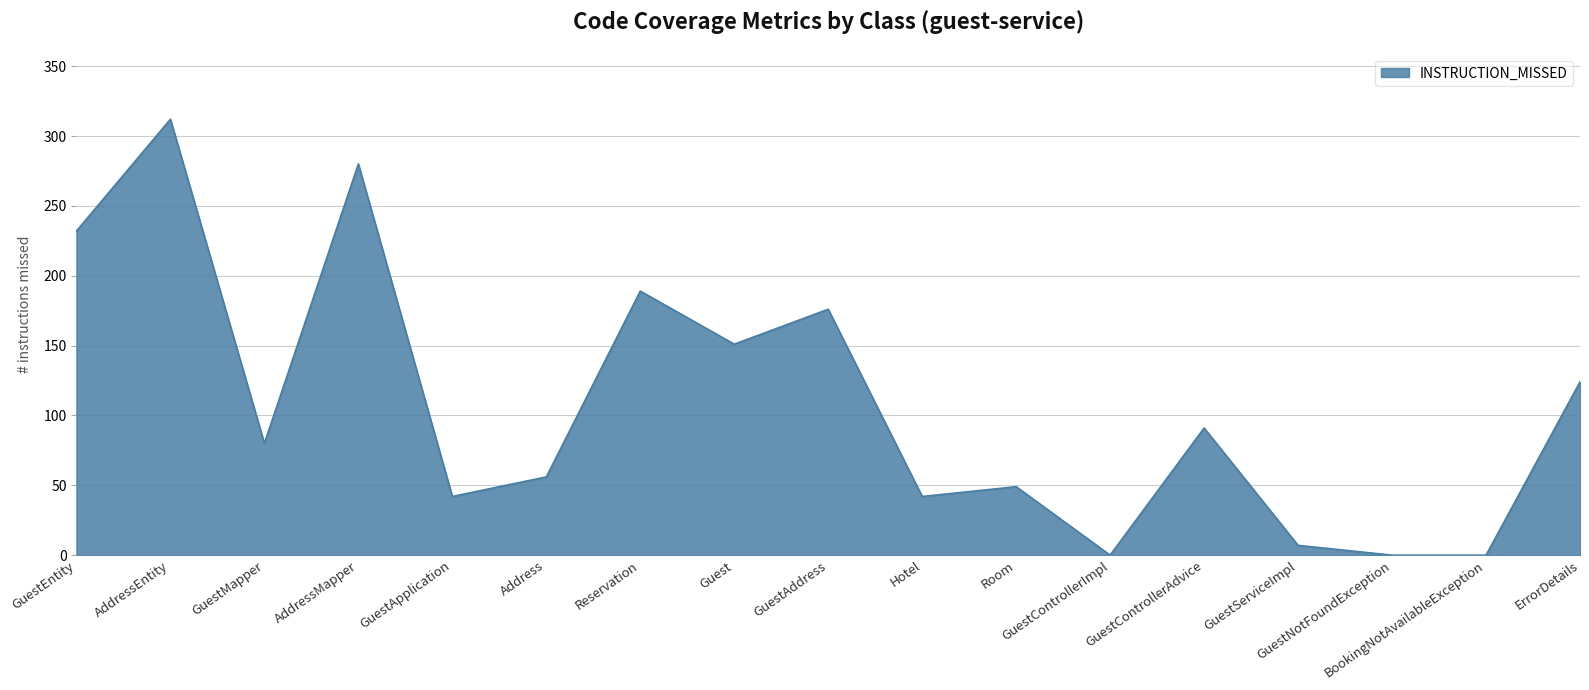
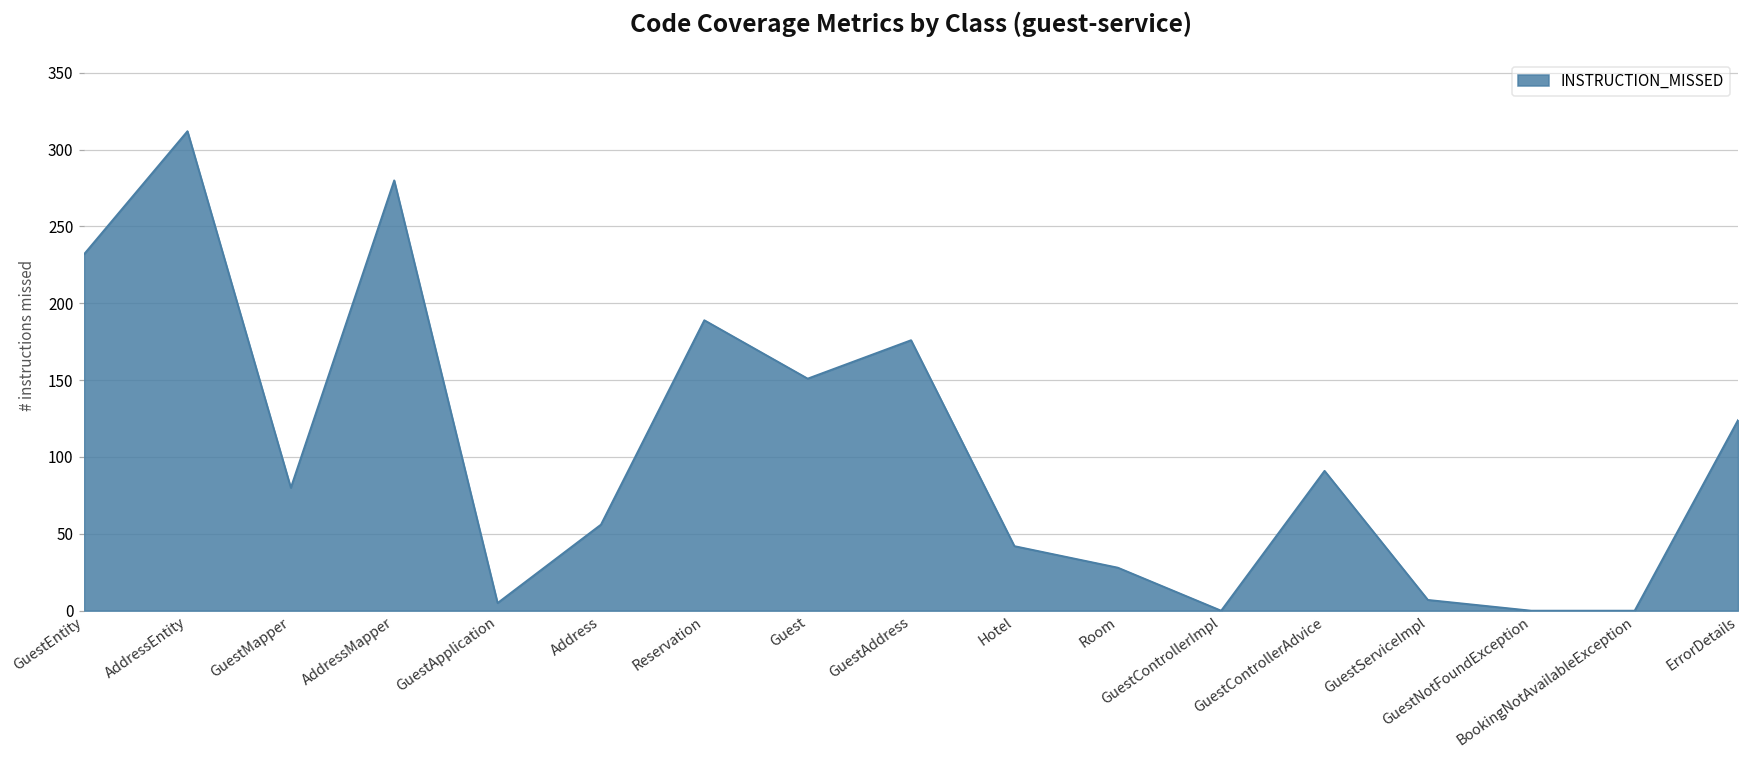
GuestApplication: 42 -> 5
Room: 49 -> 28
